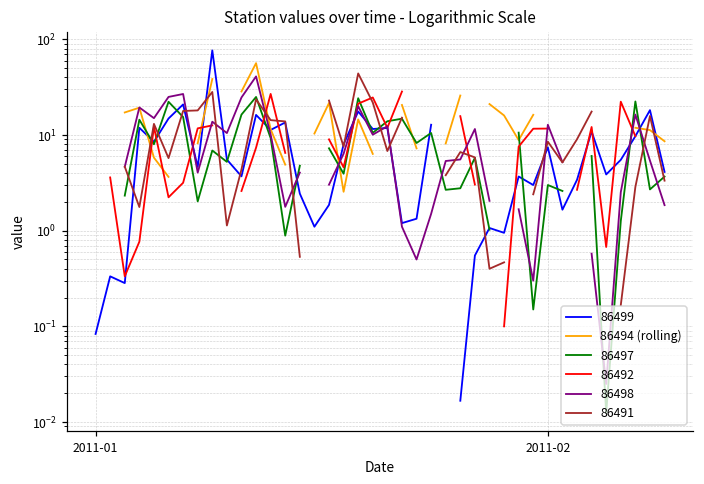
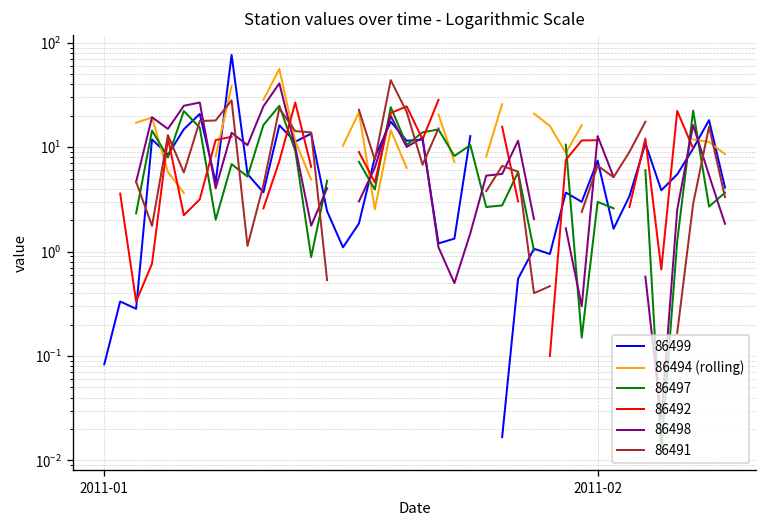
86491, 2011-02: 9 -> 7
